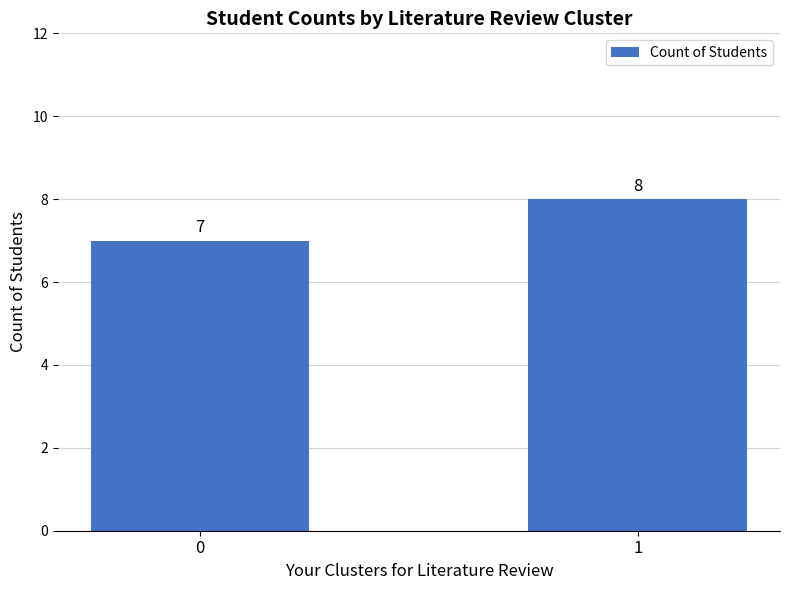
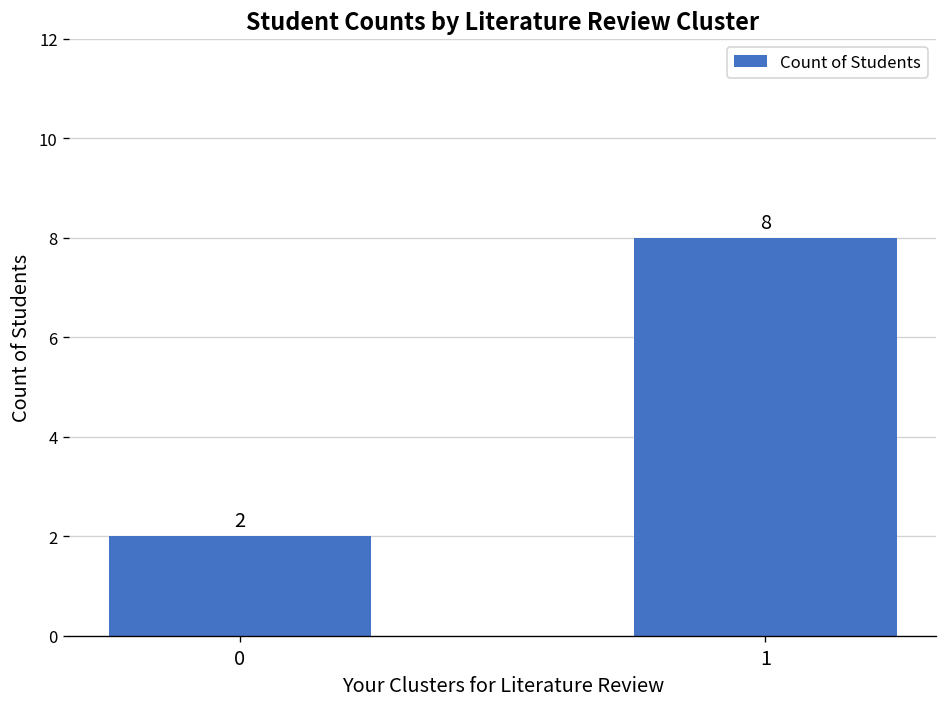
0: 7 -> 2
